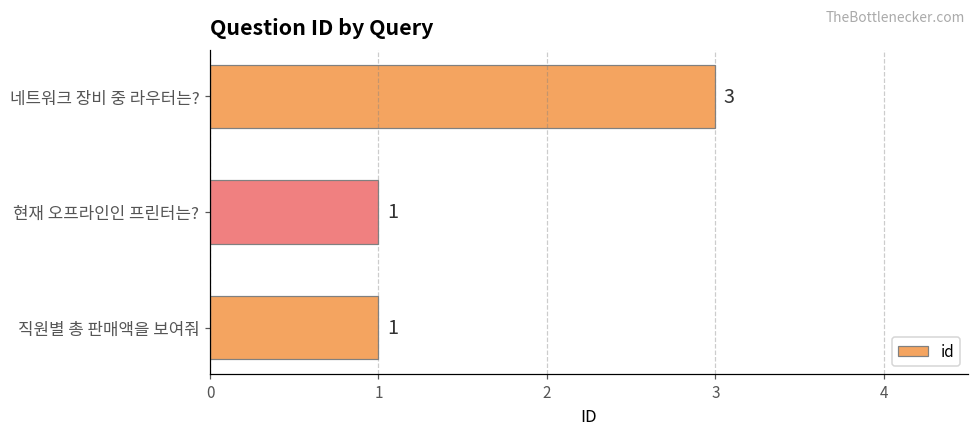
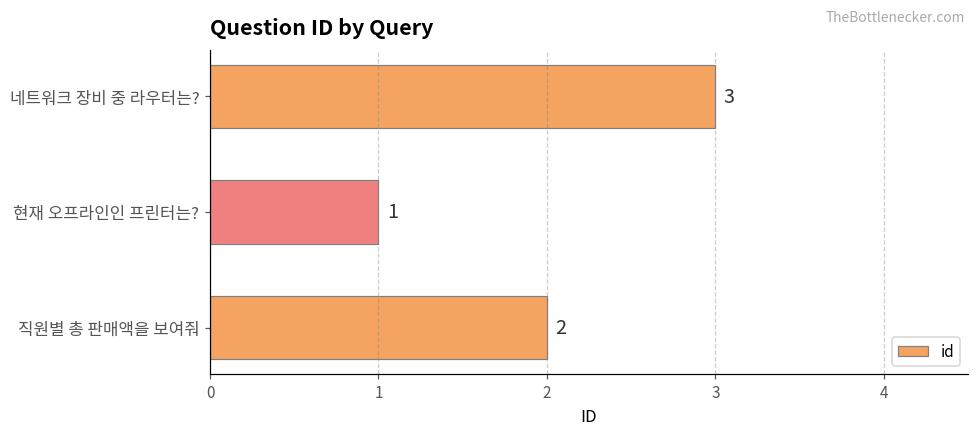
직원별 총 판매액을 보여줘: 1 -> 2
